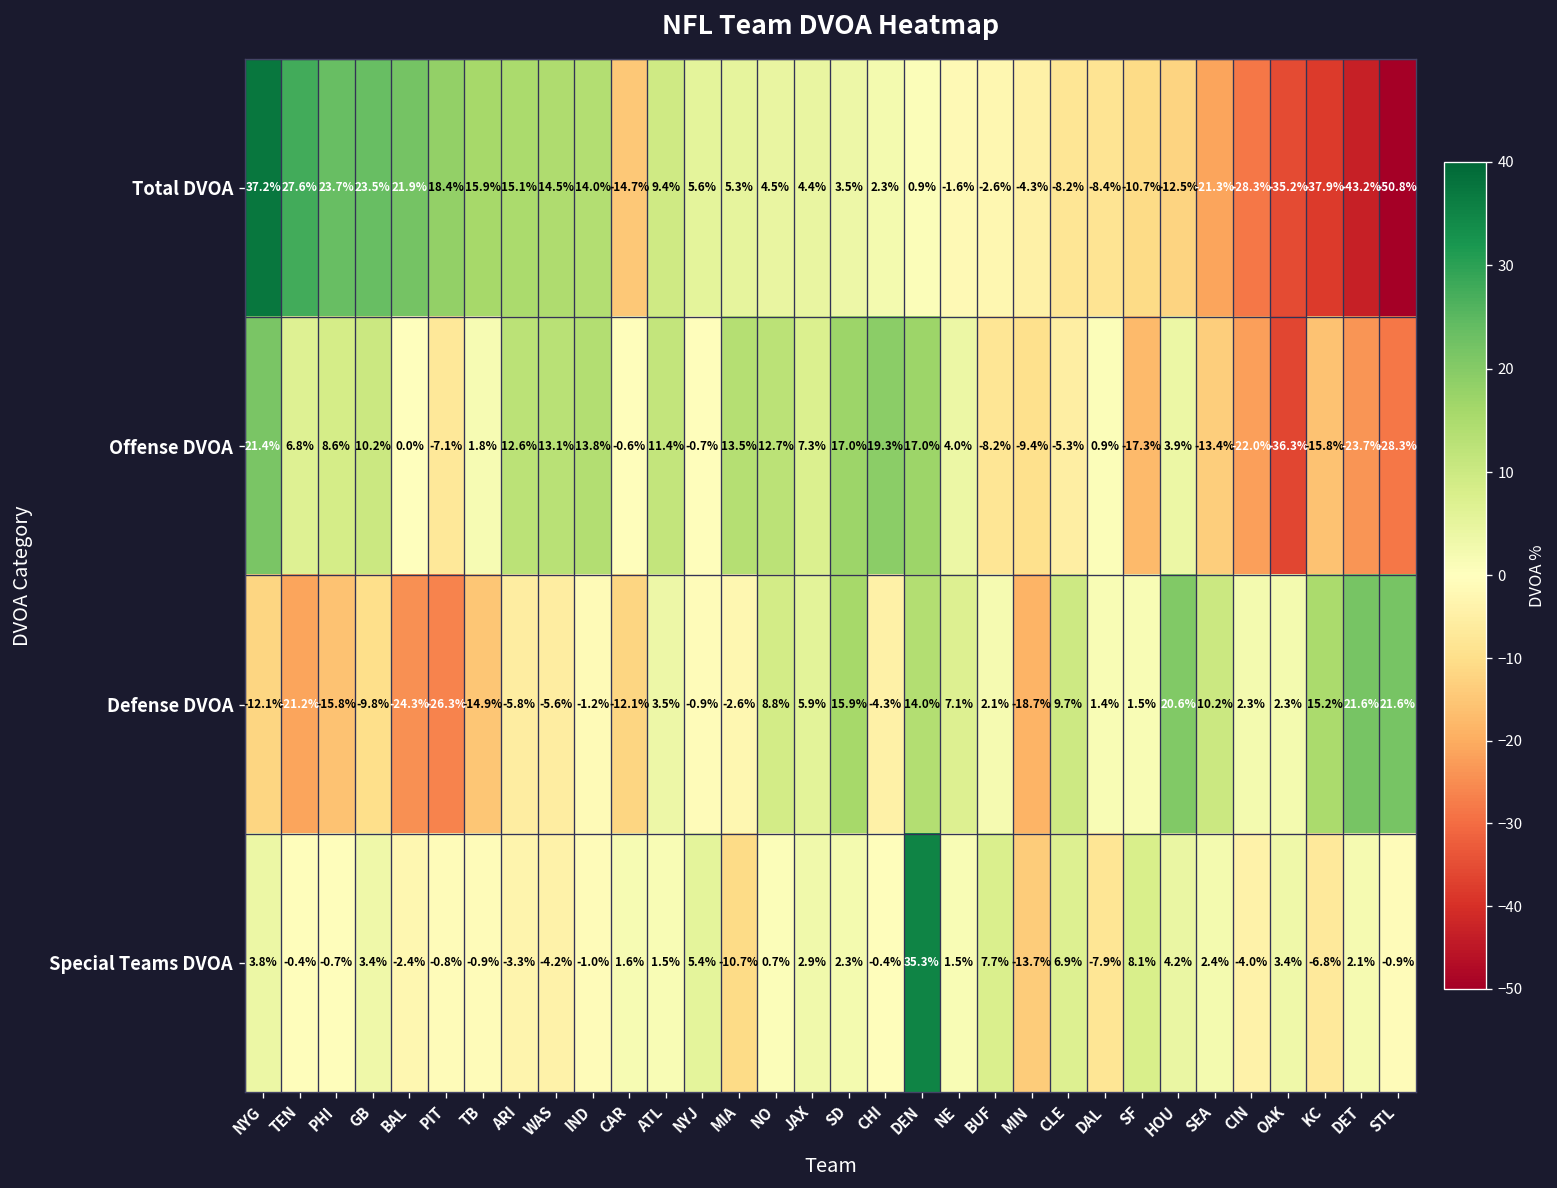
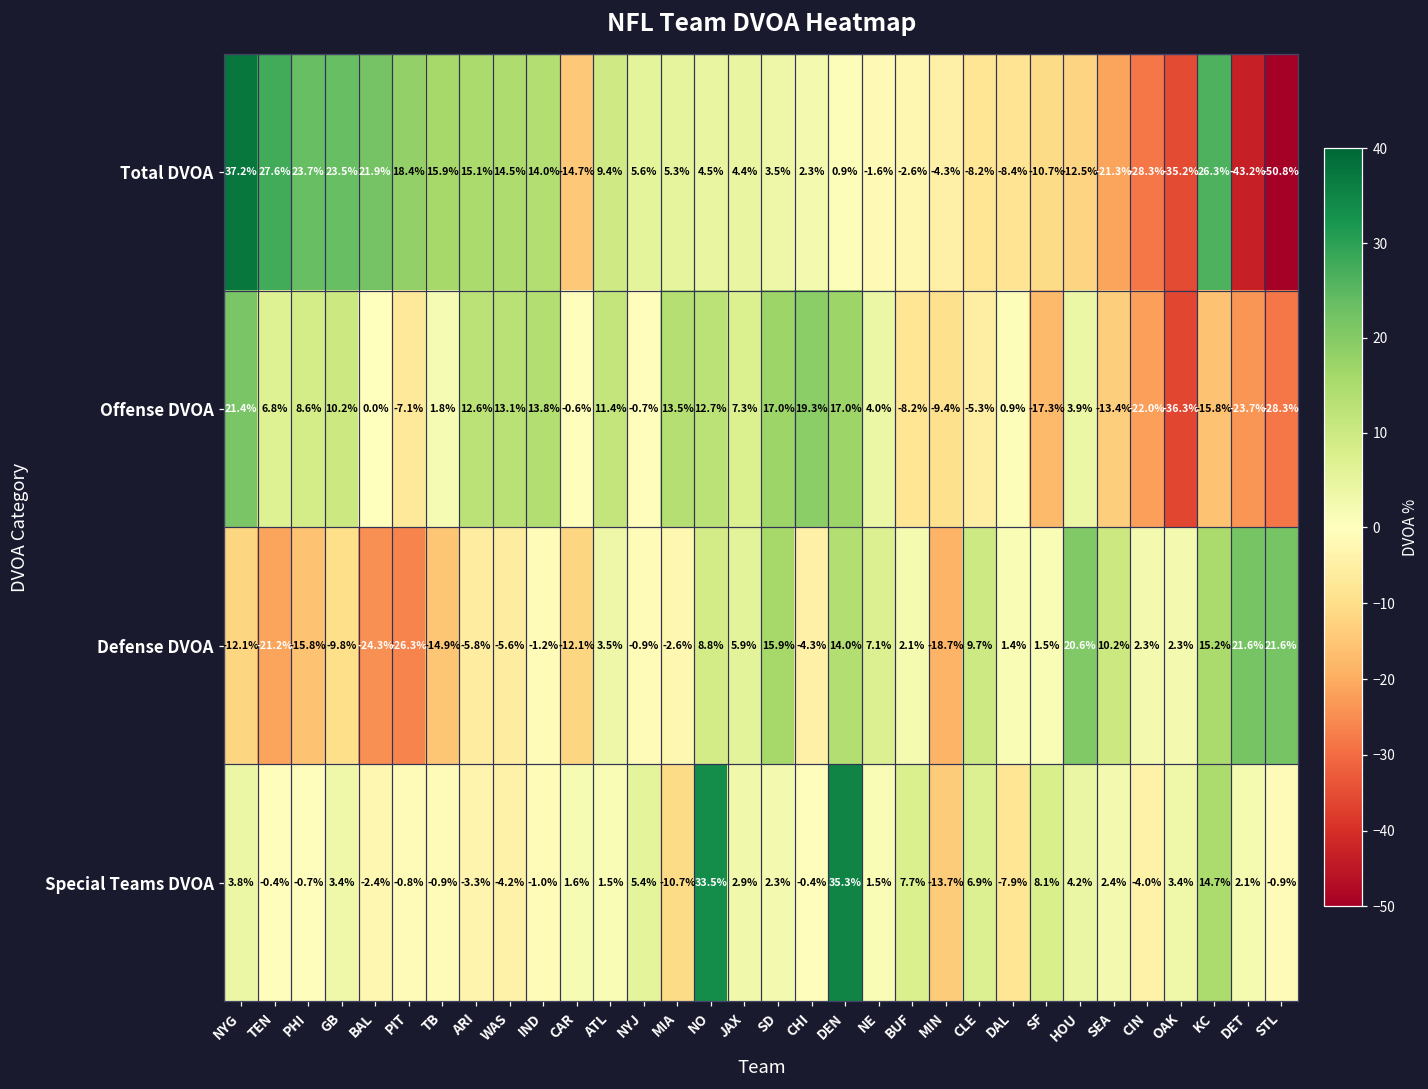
Total DVOA, KC: -37.9% -> 26.3%
Special Teams DVOA, NO: 0.7% -> 33.5%
Special Teams DVOA, KC: -6.8% -> 14.7%
